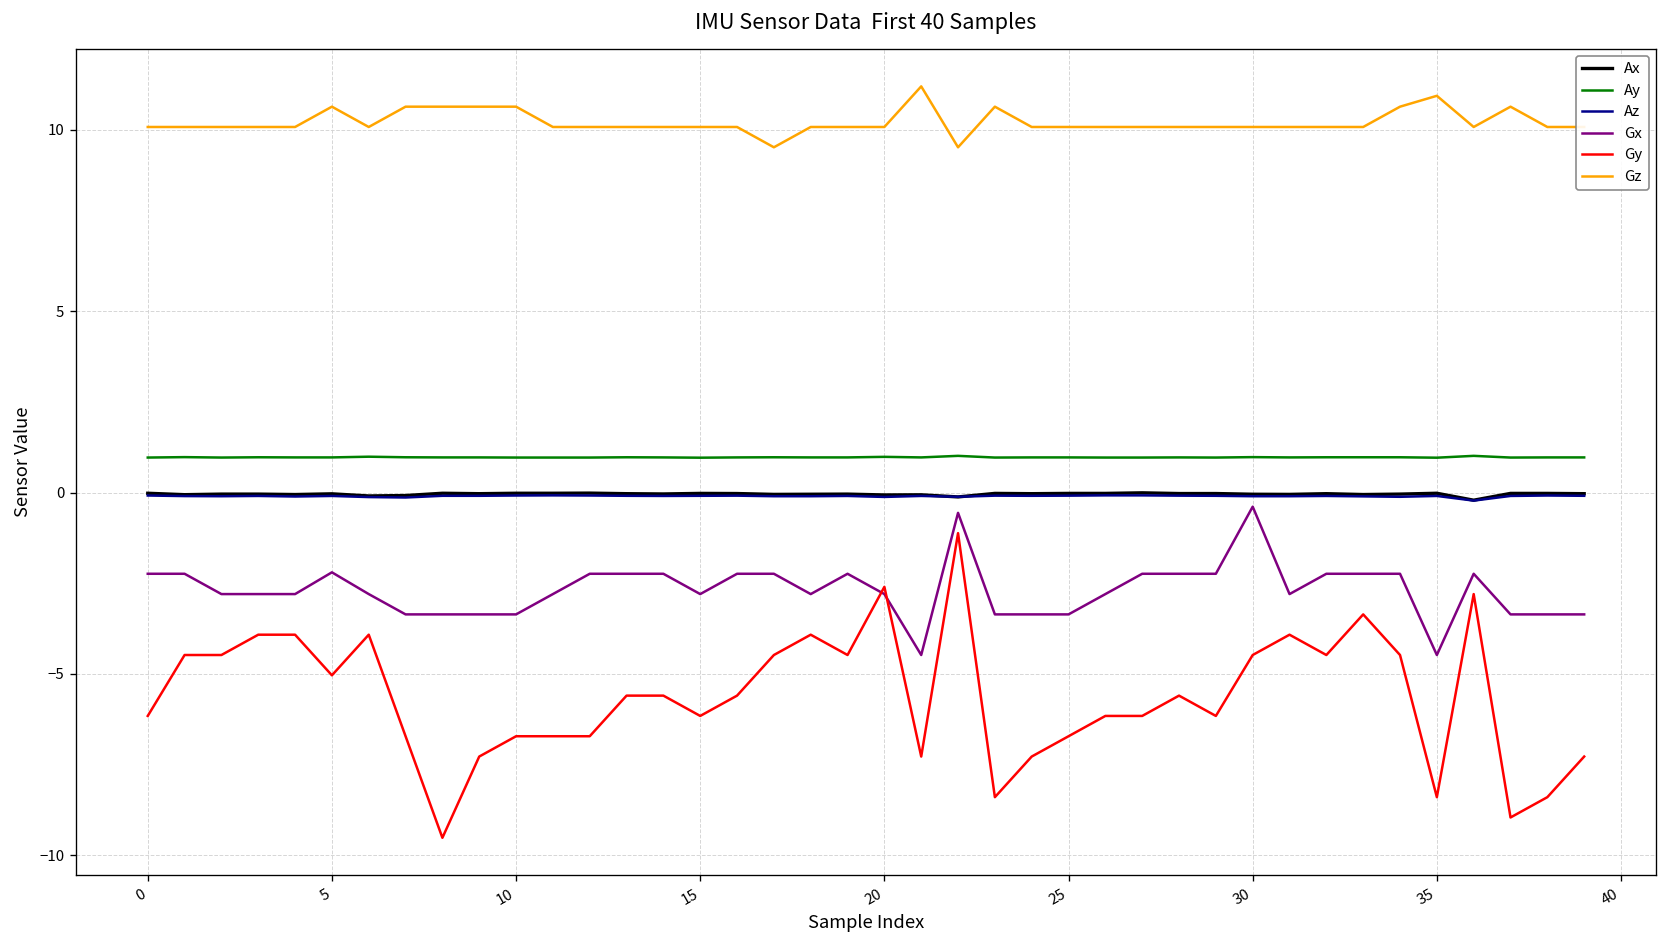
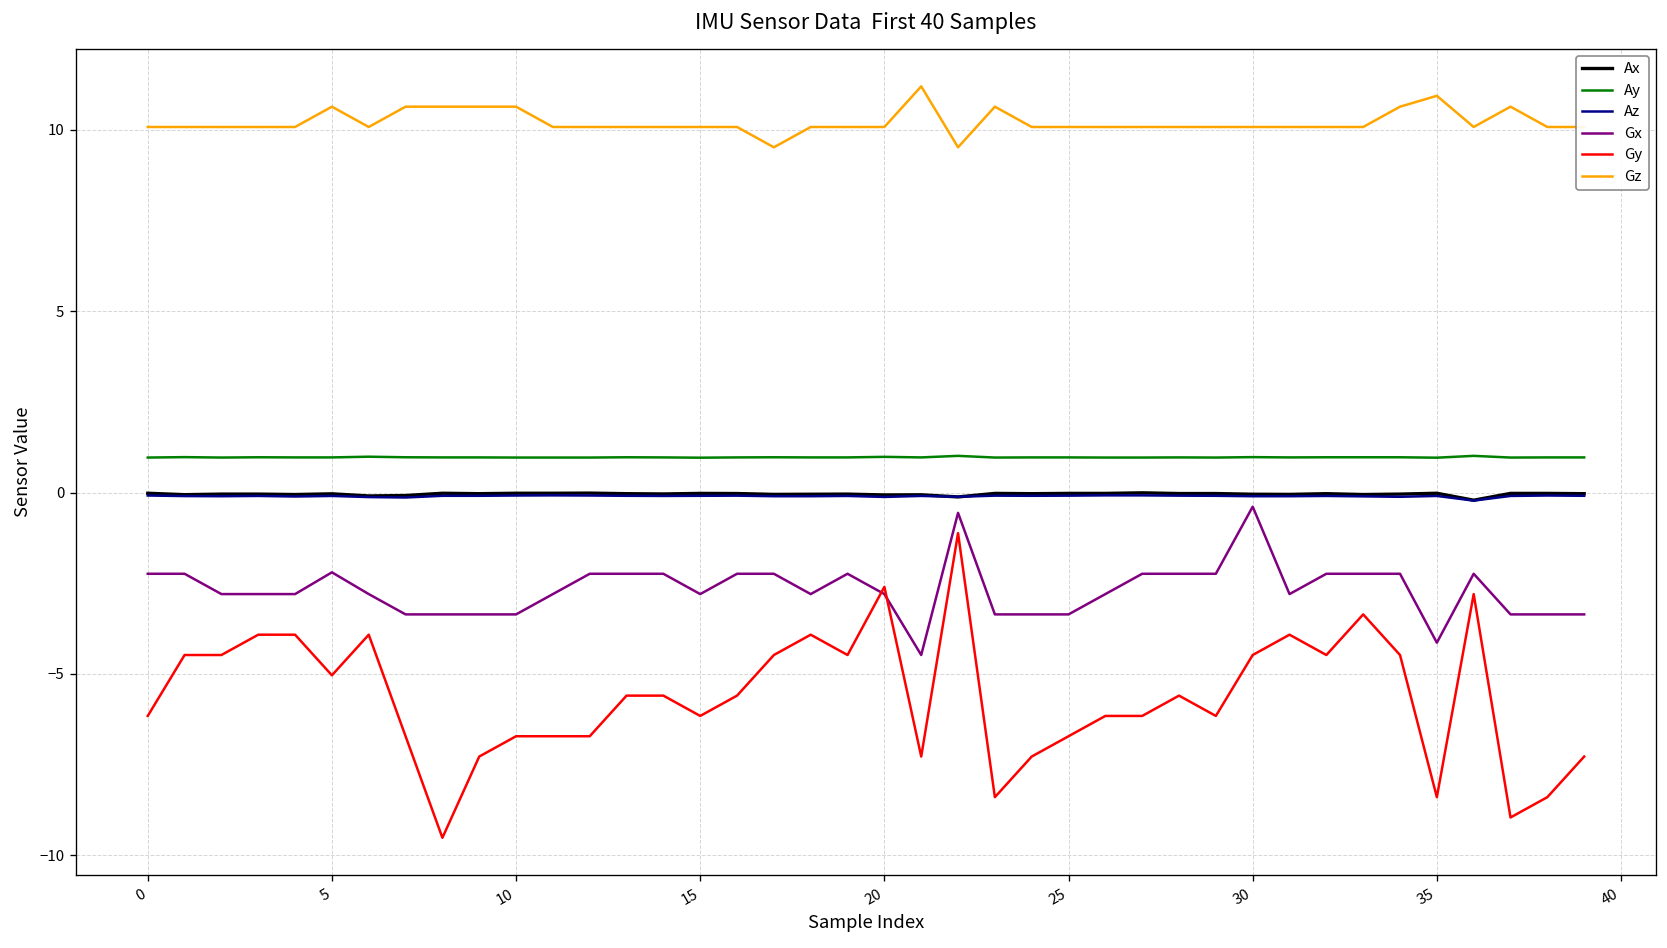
Gx, 35: -4.5 -> -4.1
